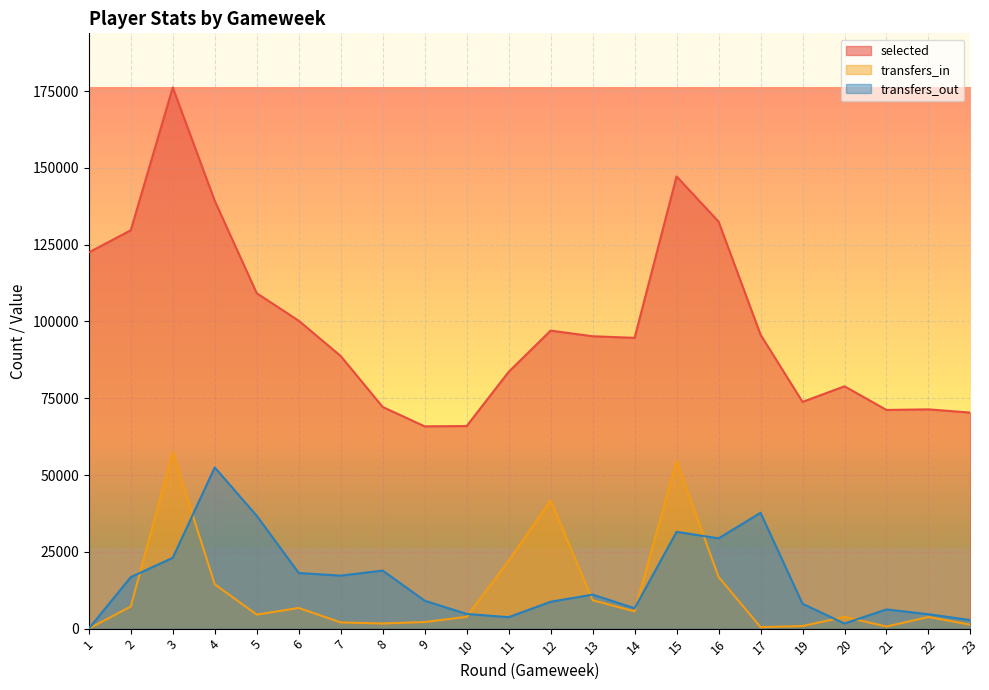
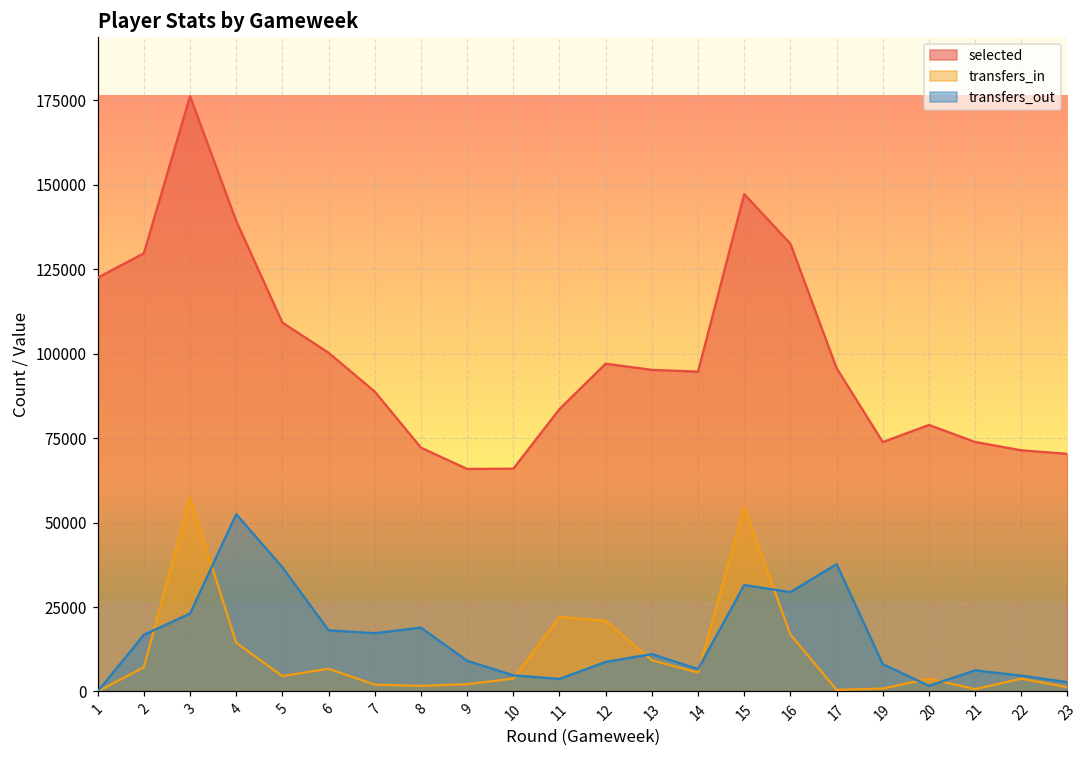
transfers_in, 12: 42000 -> 21000
selected, 21: 71000 -> 74000
